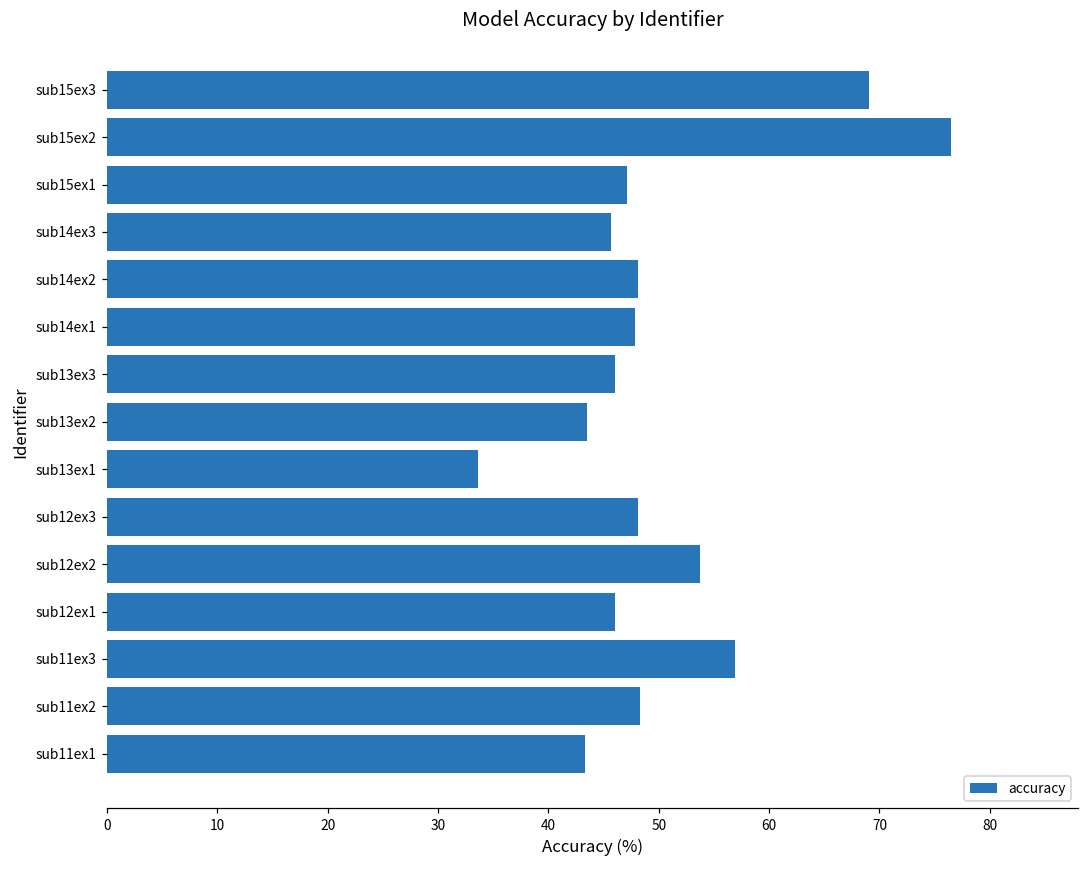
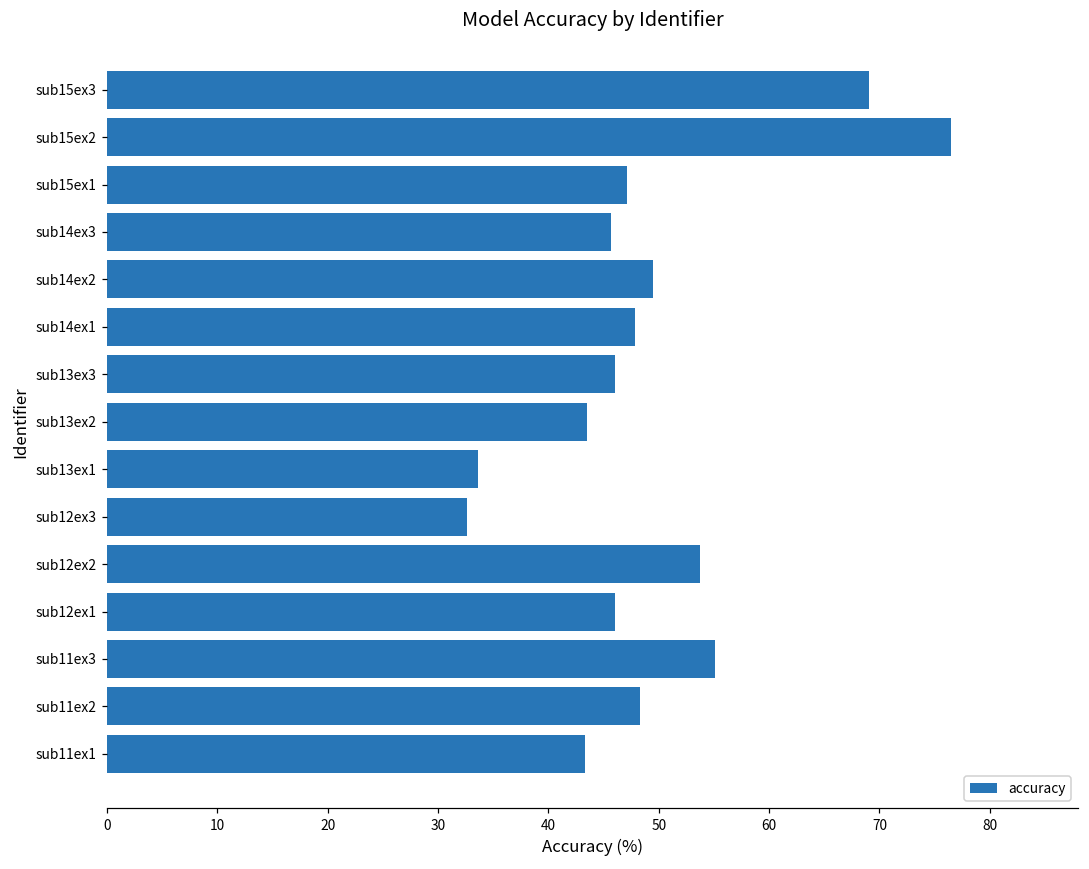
sub14ex2: 48.2 -> 49.5
sub12ex3: 48.1 -> 32.6
sub11ex3: 56.9 -> 55.1
